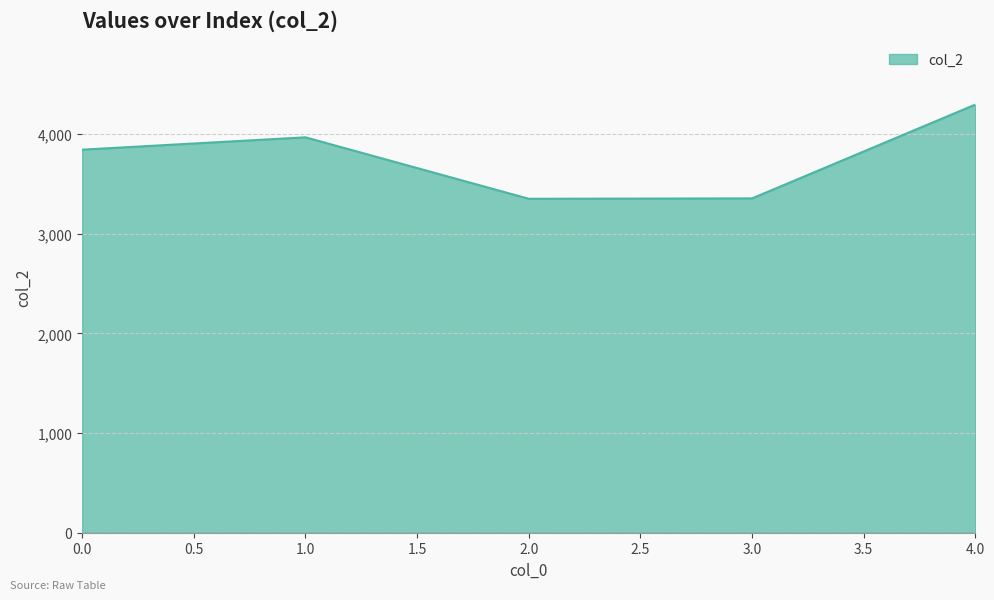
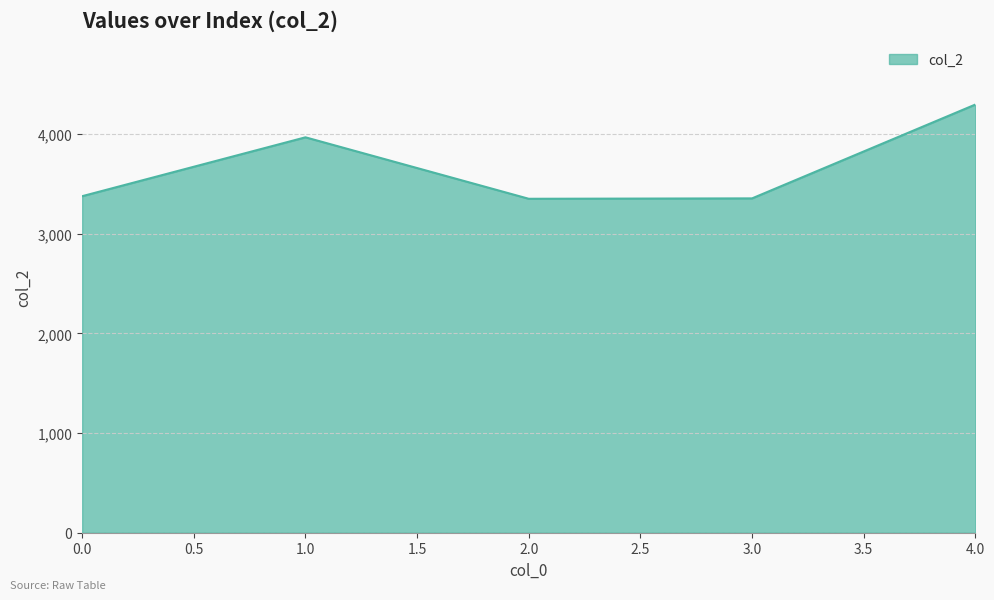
0.0: 3,800 -> 3,400
